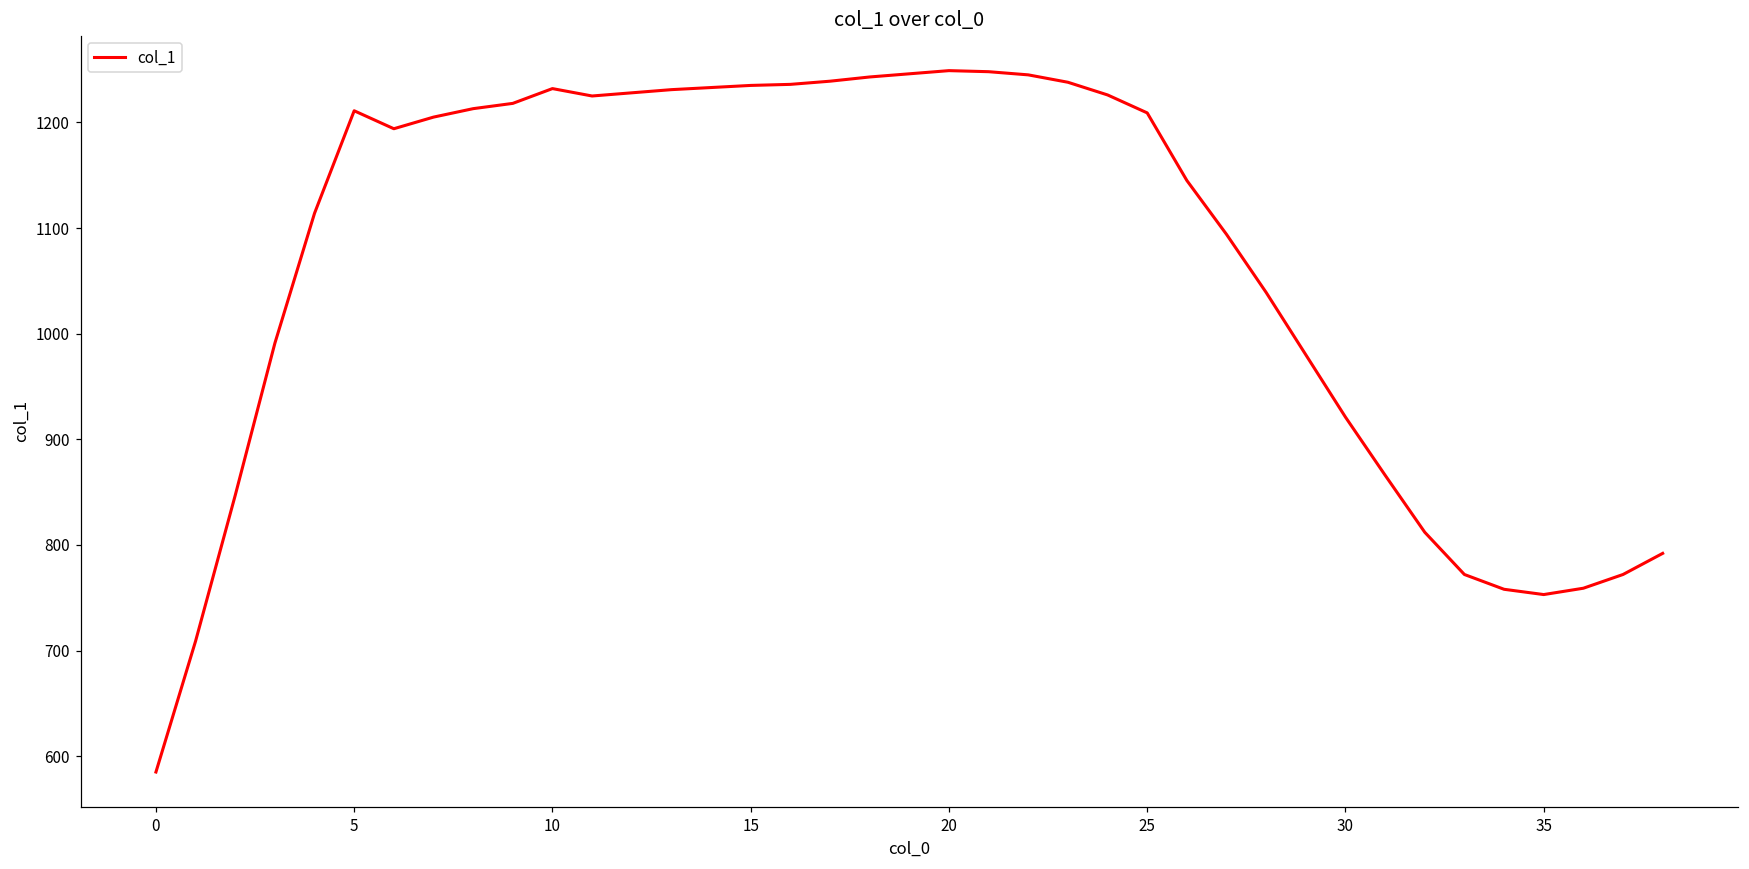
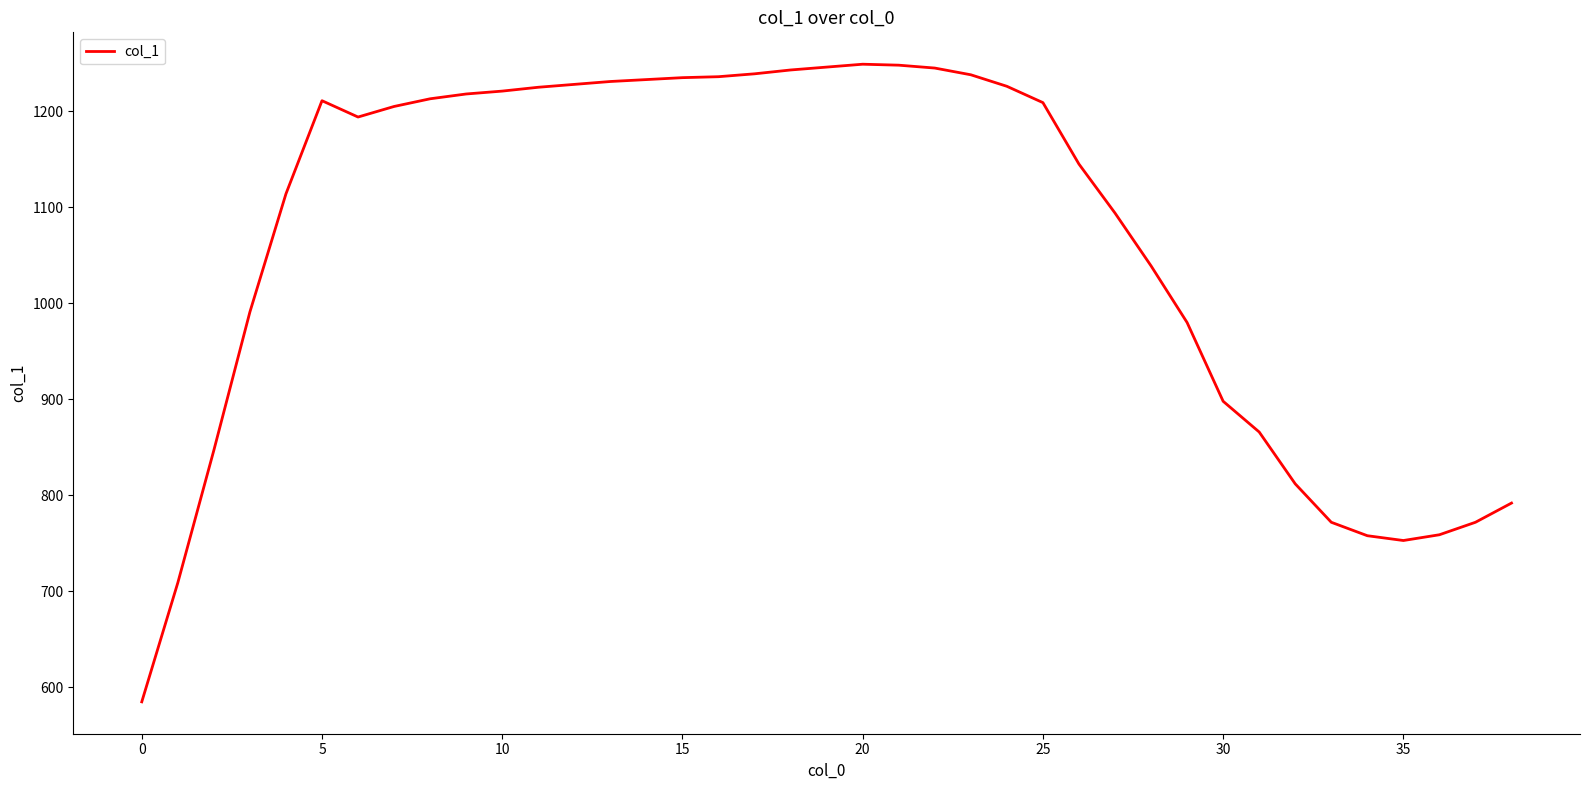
10: 1230 -> 1220
30: 920 -> 900
